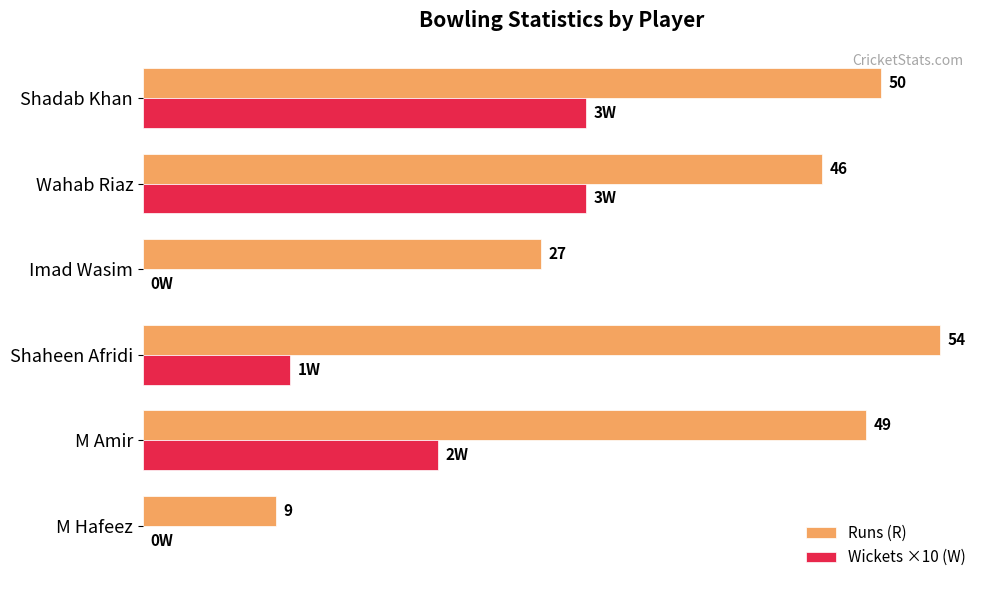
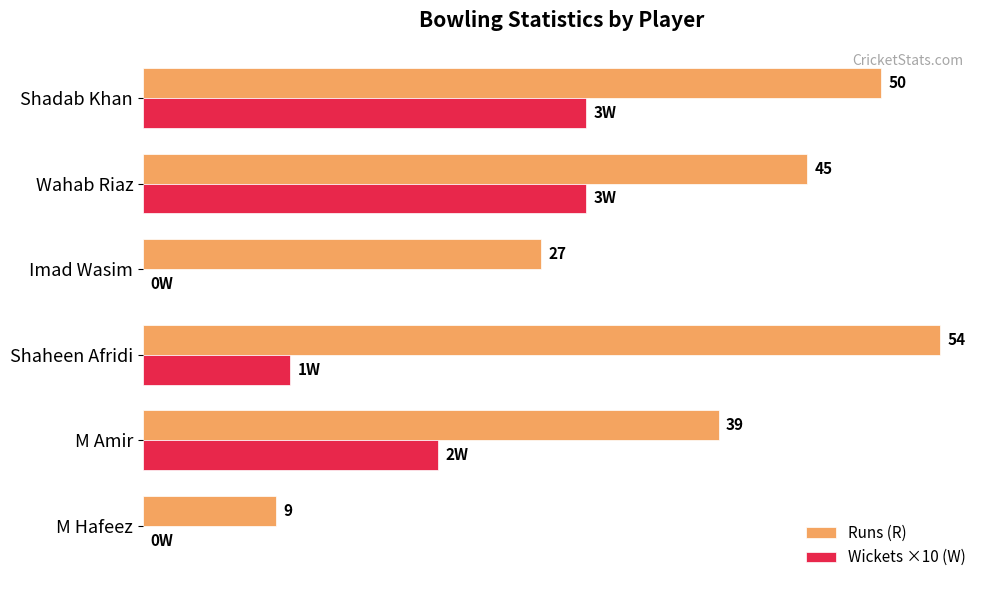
Runs (R), Wahab Riaz: 46 -> 45
Runs (R), M Amir: 49 -> 39
